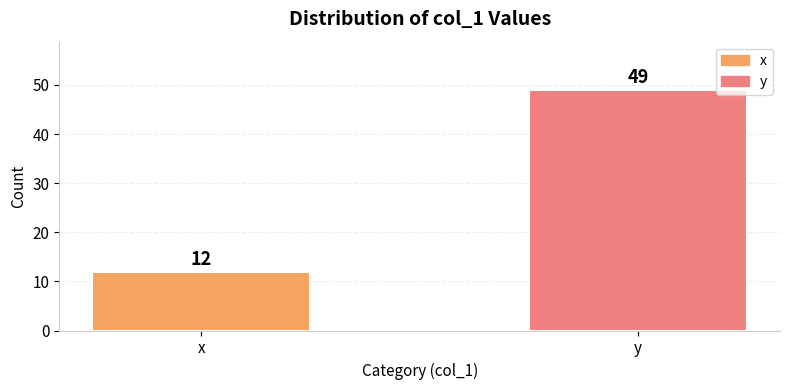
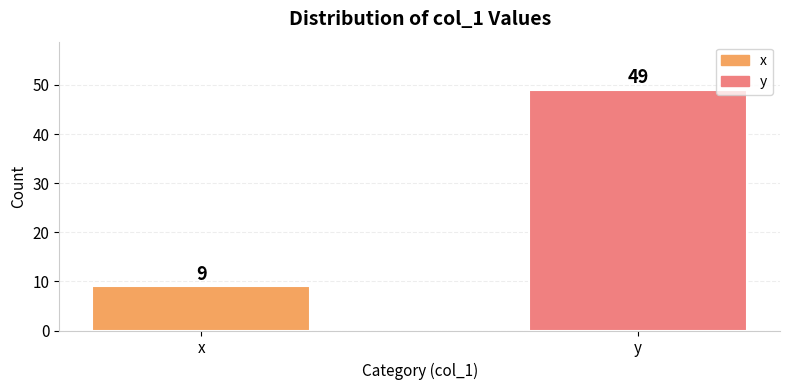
x: 12 -> 9
